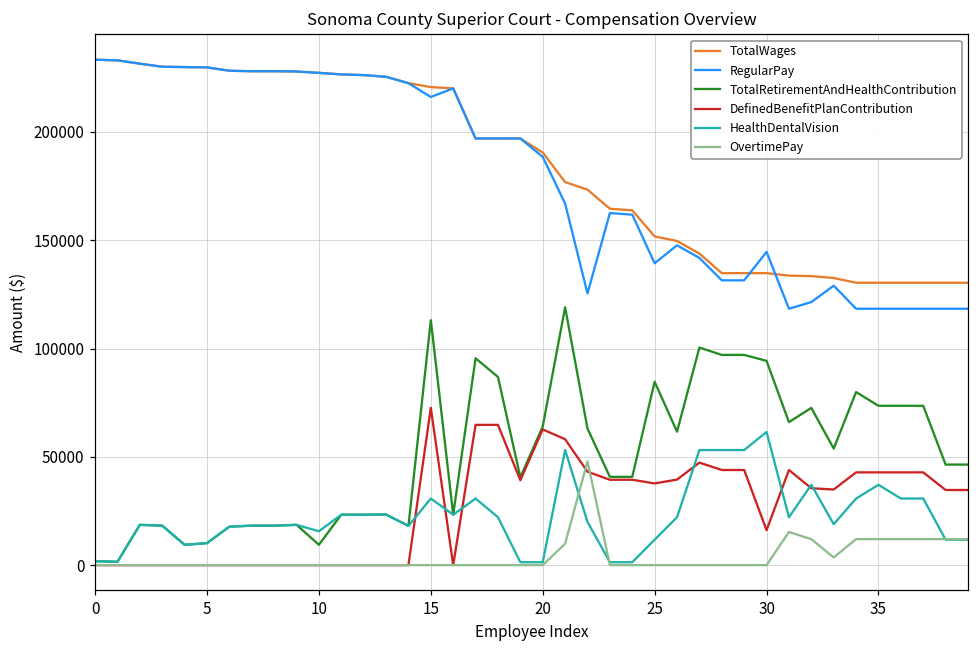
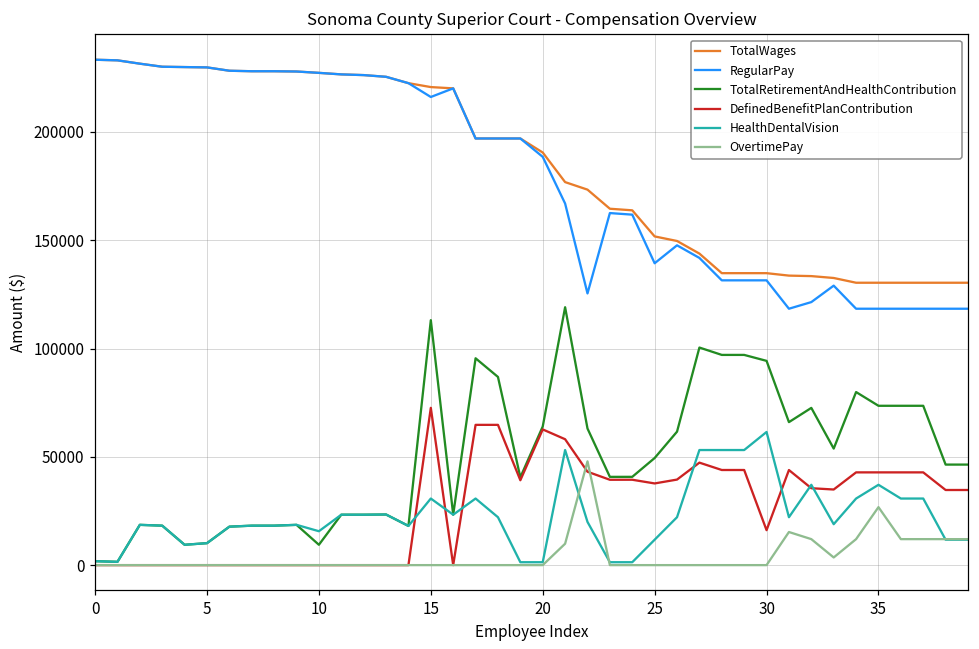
TotalRetirementAndHealthContribution, 25: 85000 -> 49000
RegularPay, 30: 145000 -> 131000
OvertimePay, 35: 12000 -> 27000
